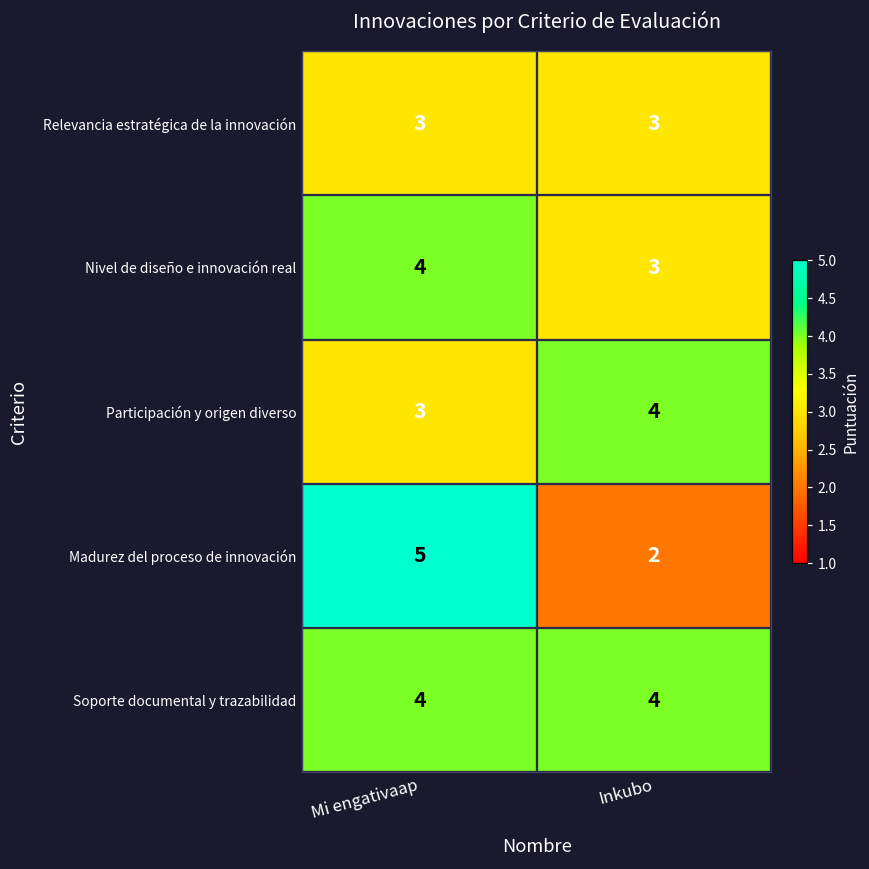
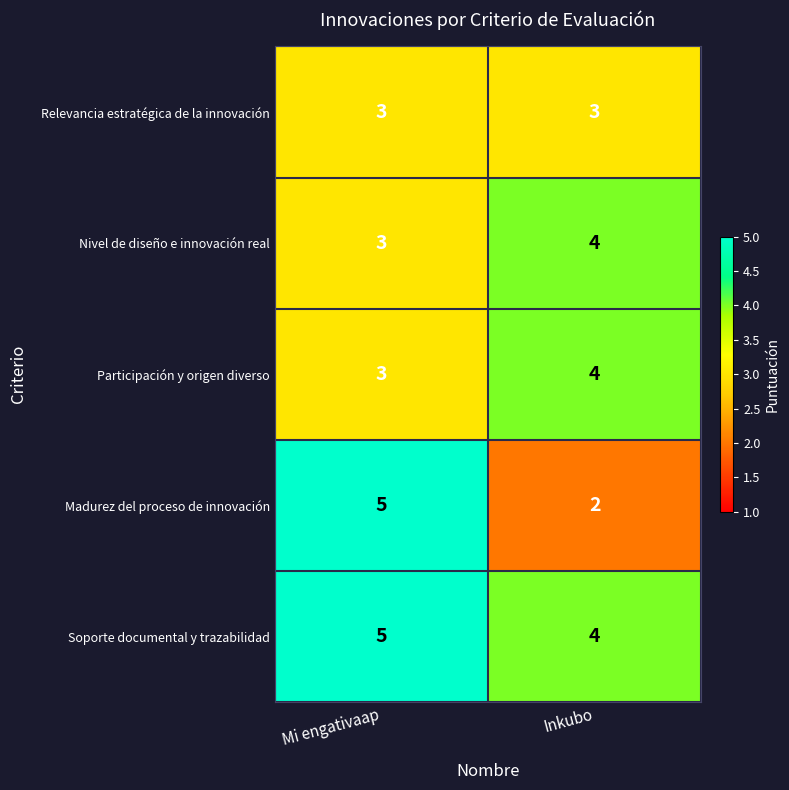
Nivel de diseño e innovación real, Mi engativaap: 4 -> 3
Nivel de diseño e innovación real, Inkubo: 3 -> 4
Soporte documental y trazabilidad, Mi engativaap: 4 -> 5
